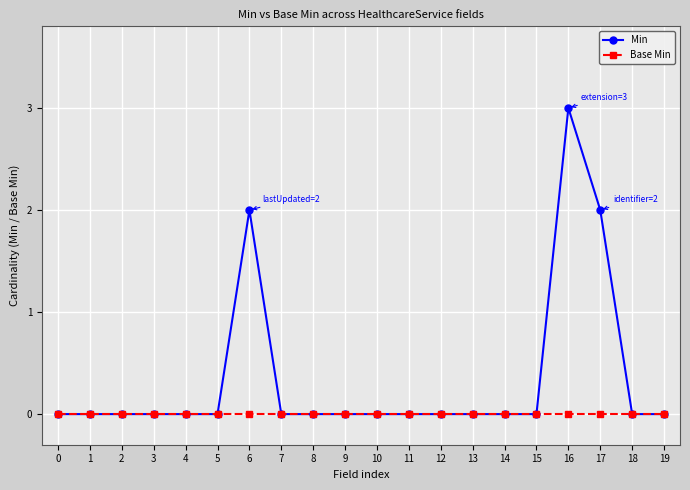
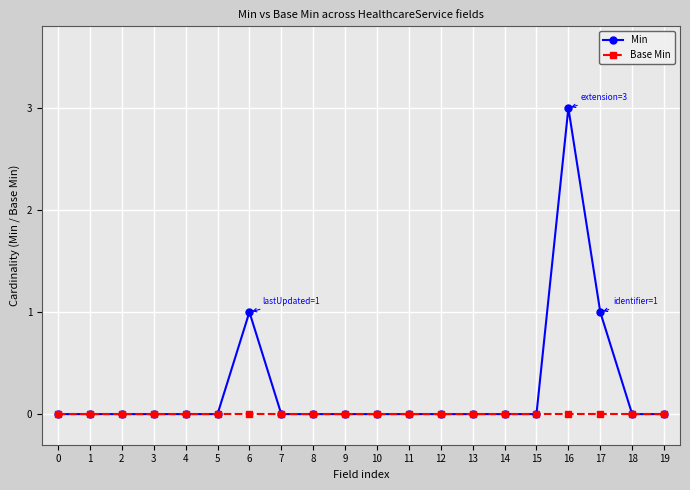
Min, 6: 2 -> 1
Min, 17: 2 -> 1
